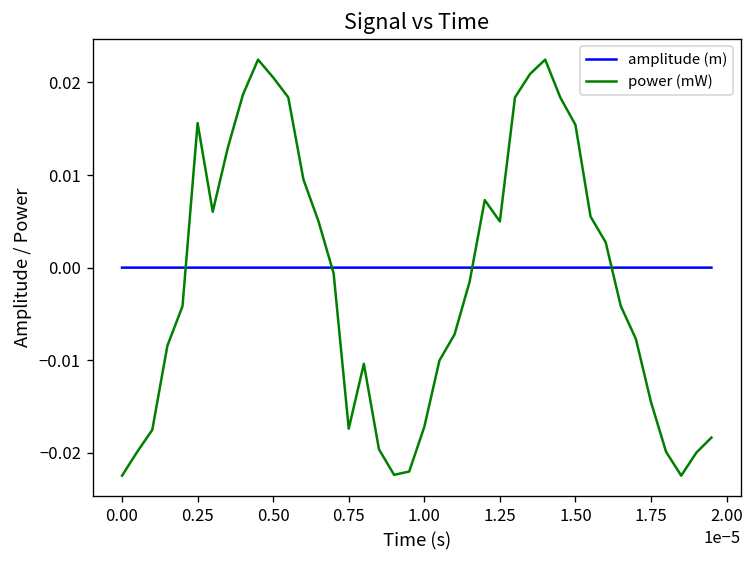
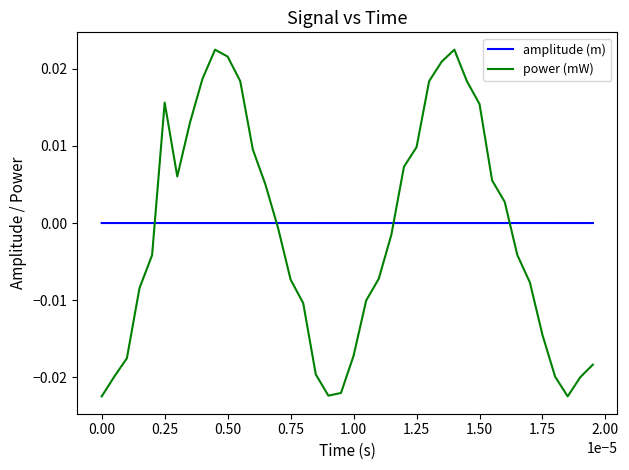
power (mW), 0.50: 0.021 -> 0.022
power (mW), 0.75: -0.017 -> -0.007
power (mW), 1.25: 0.005 -> 0.010
